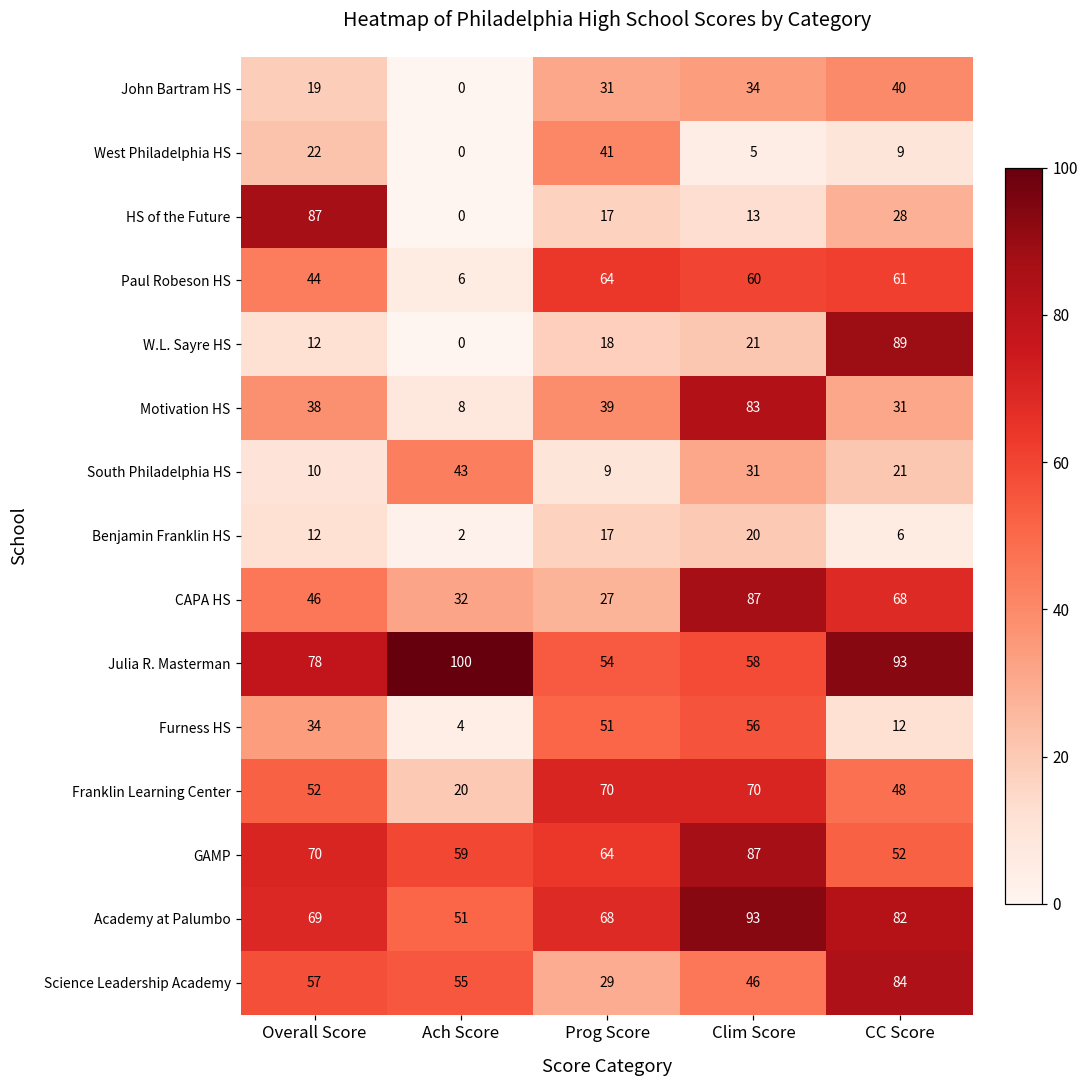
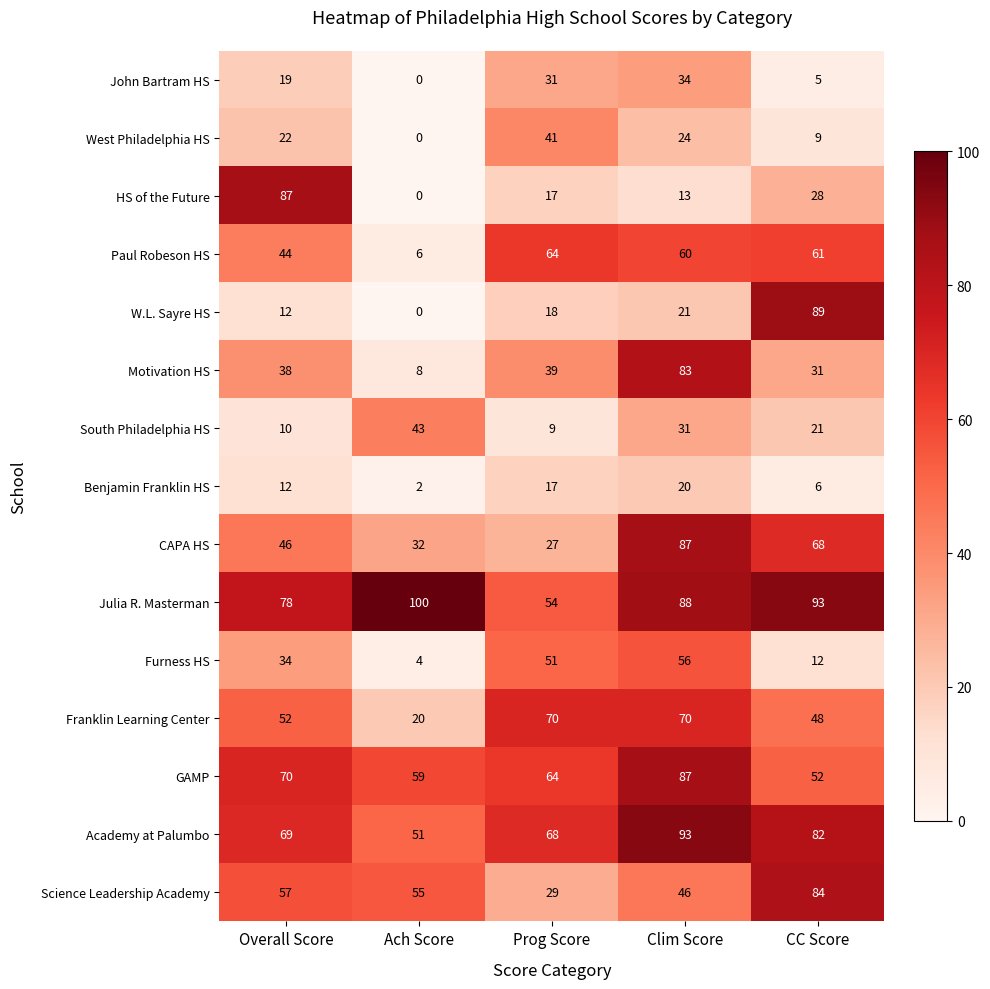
John Bartram HS, CC Score: 40 -> 5
West Philadelphia HS, Clim Score: 5 -> 24
Julia R. Masterman, Clim Score: 58 -> 88
